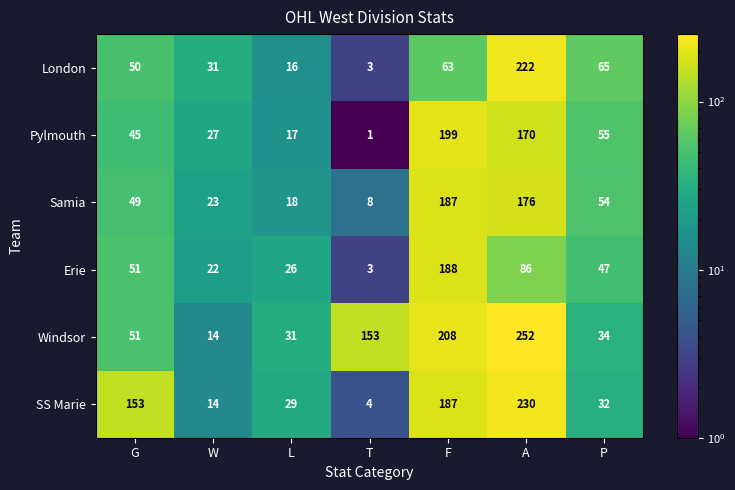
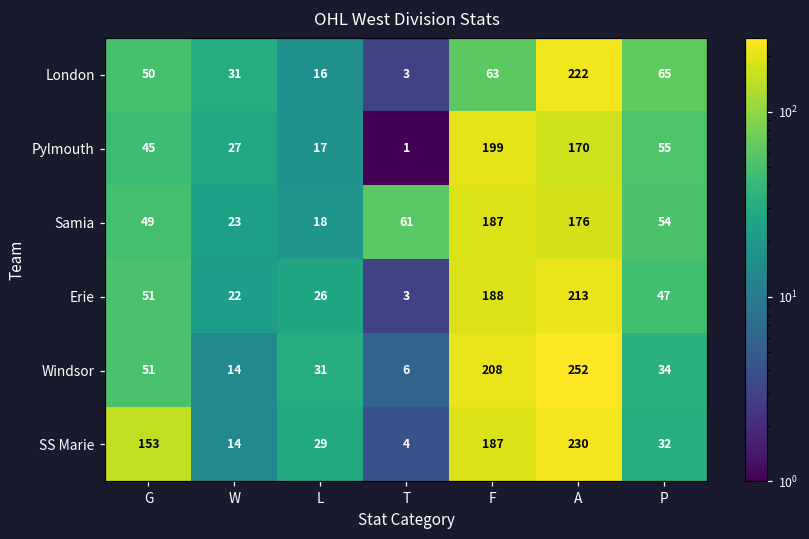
Samia, T: 8 -> 61
Erie, A: 86 -> 213
Windsor, T: 153 -> 6
